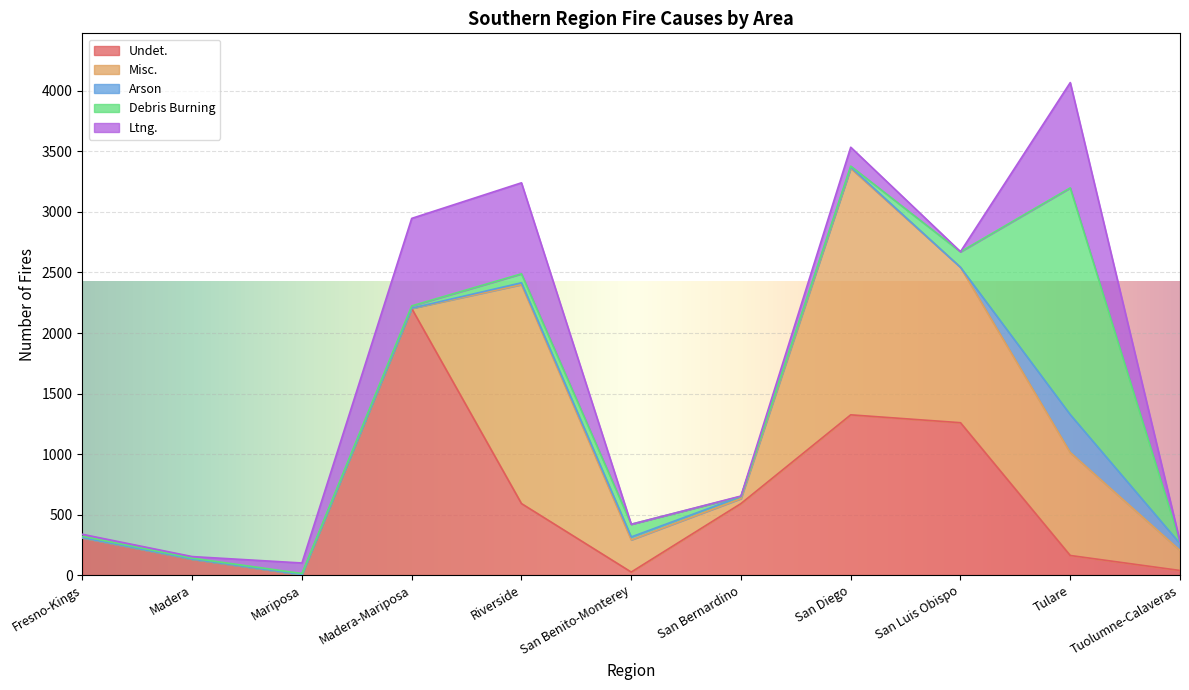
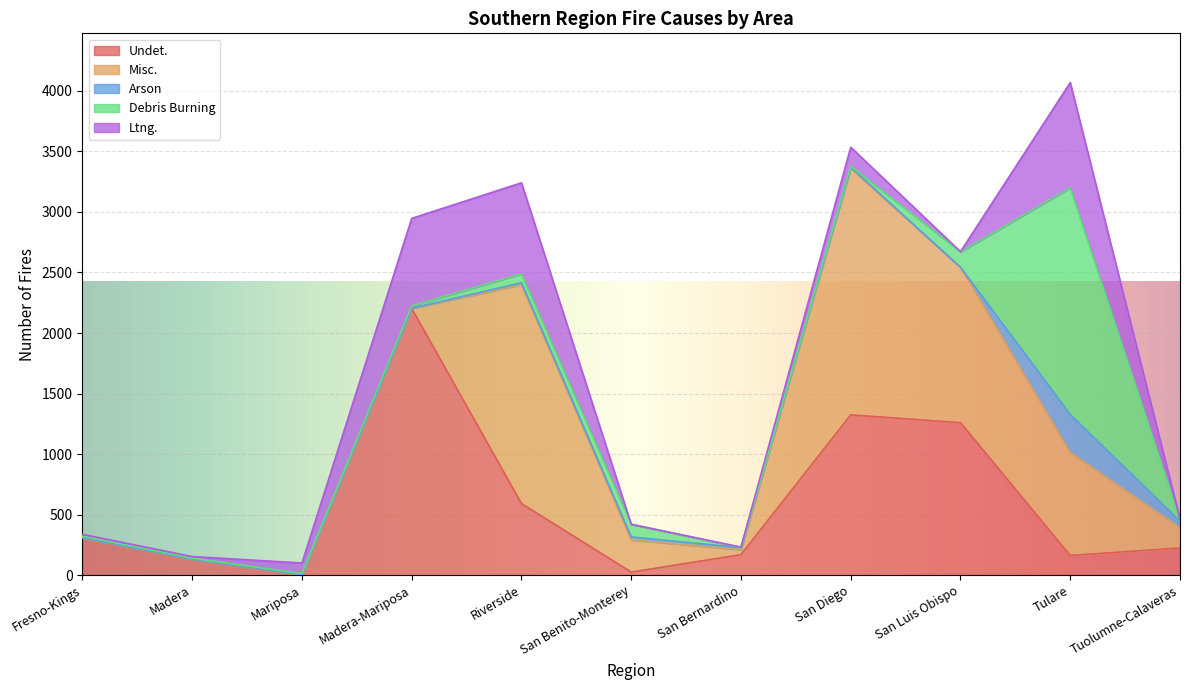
Undet., San Bernardino: 590 -> 170
Undet., Tuolumne-Calaveras: 40 -> 220
